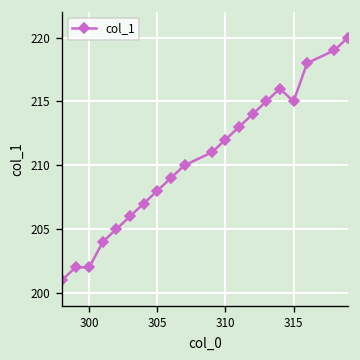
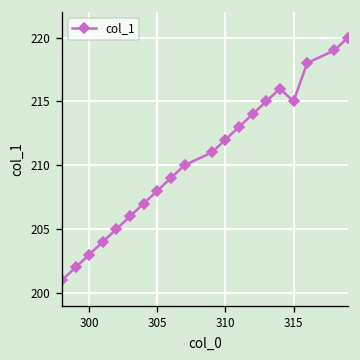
300: 202 -> 203
